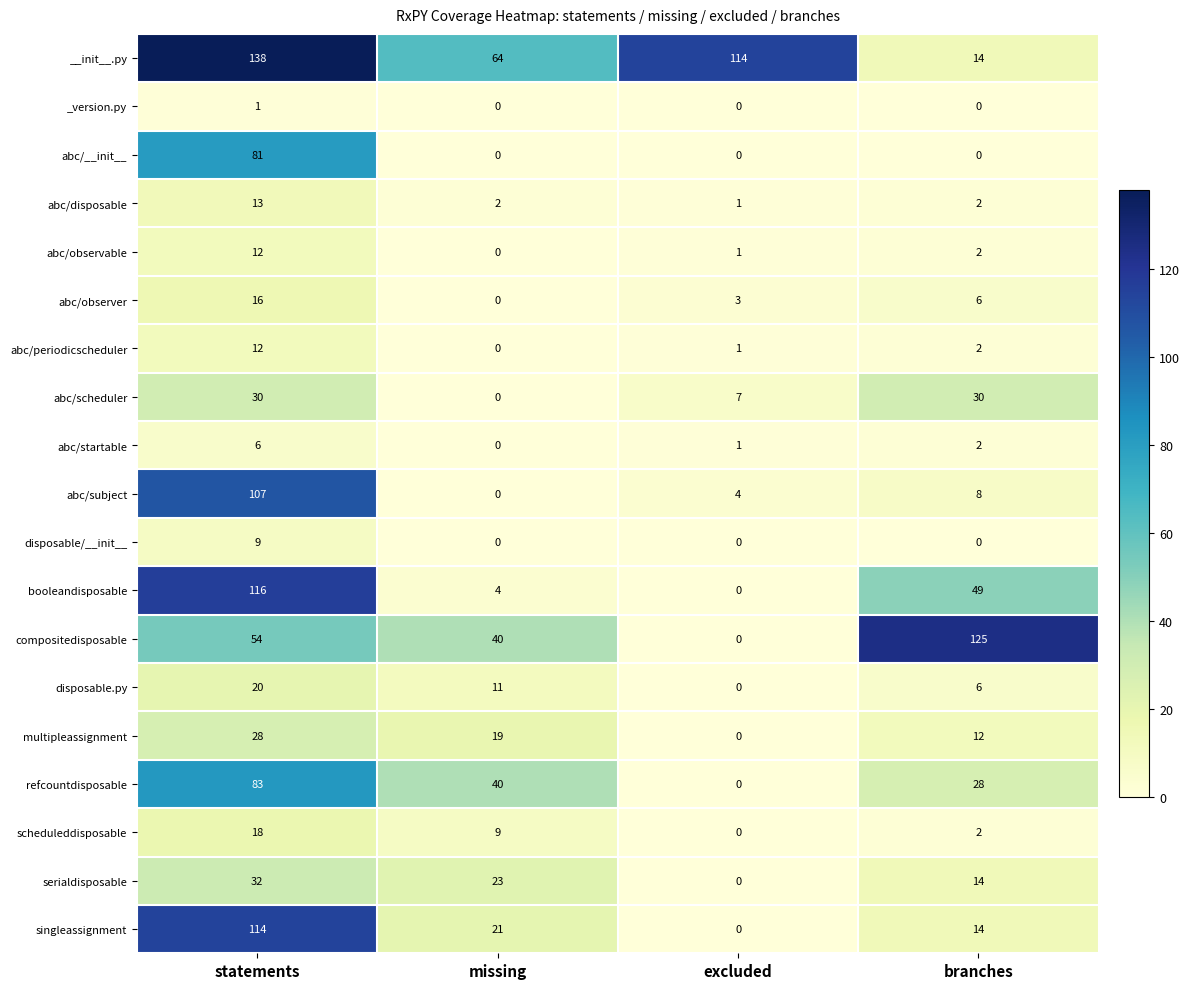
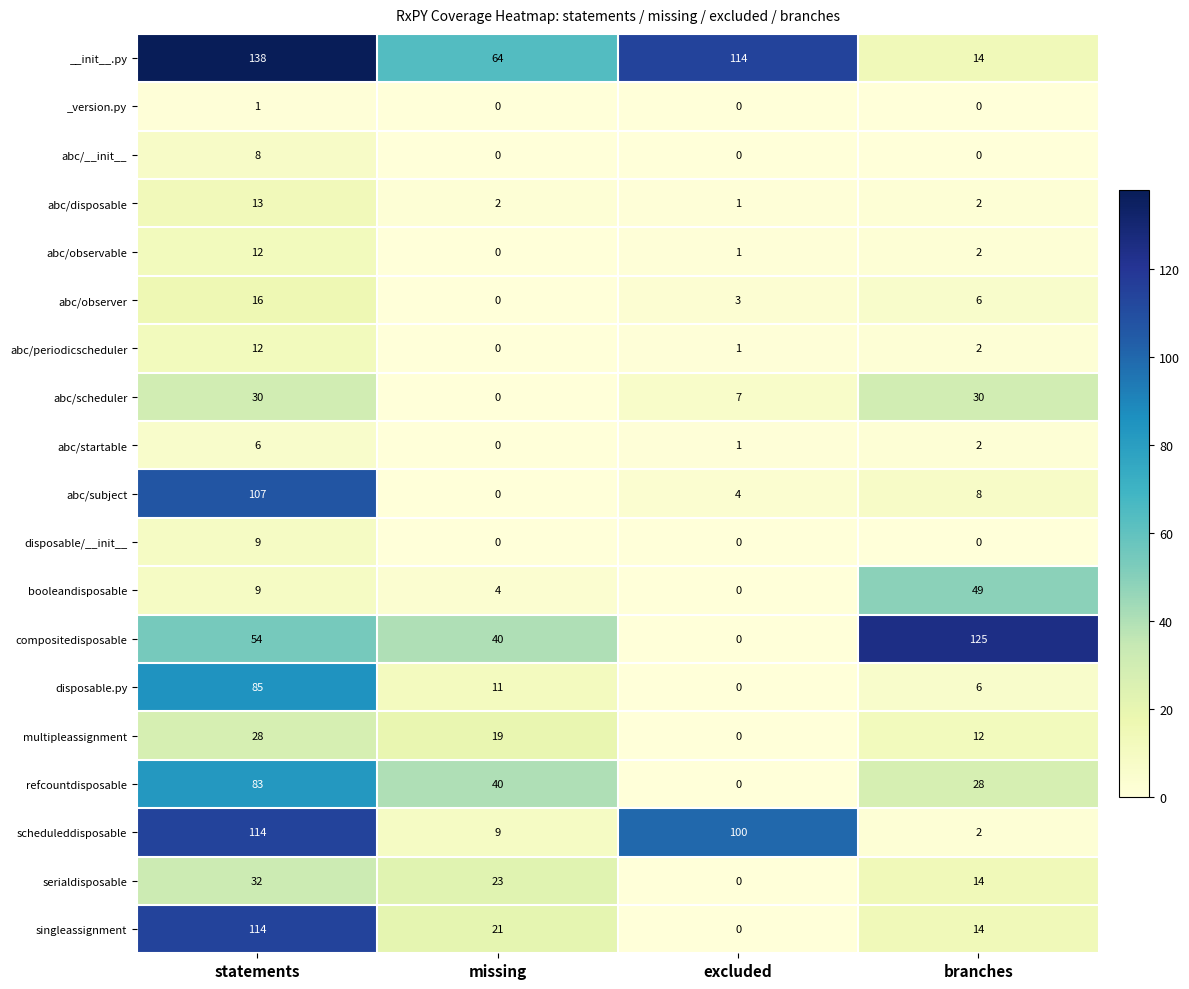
abc/__init__, statements: 81 -> 8
booleandisposable, statements: 116 -> 9
disposable.py, statements: 20 -> 85
scheduleddisposable, statements: 18 -> 114
scheduleddisposable, excluded: 0 -> 100
